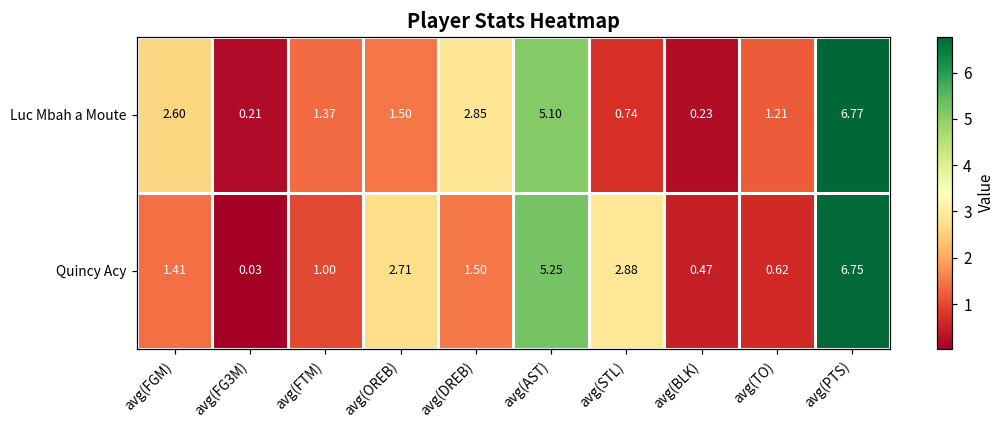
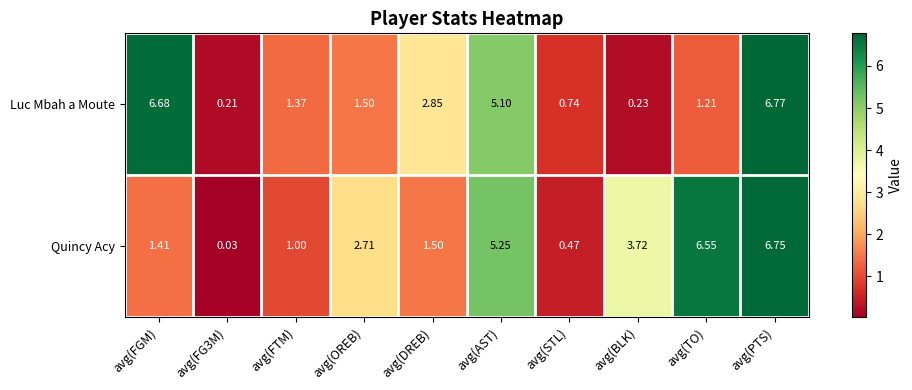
Luc Mbah a Moute, avg(FGM): 2.60 -> 6.68
Quincy Acy, avg(STL): 2.88 -> 0.47
Quincy Acy, avg(BLK): 0.47 -> 3.72
Quincy Acy, avg(TO): 0.62 -> 6.55
